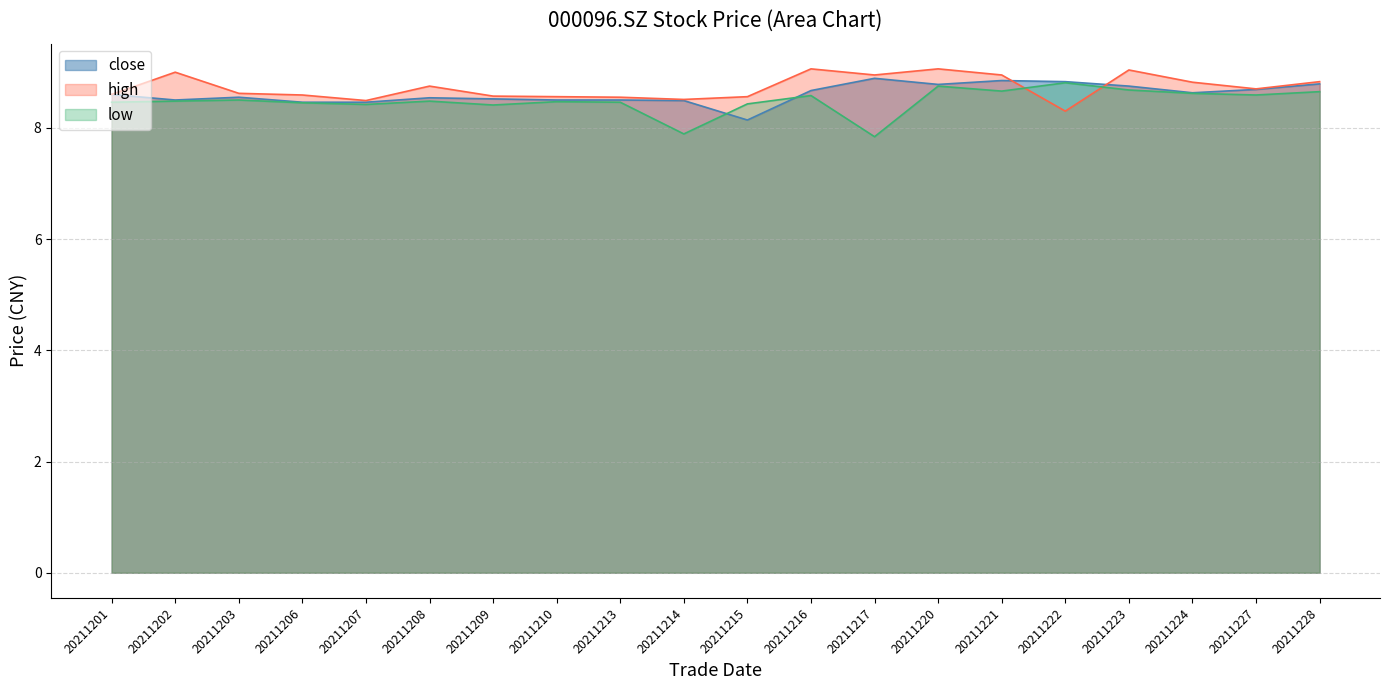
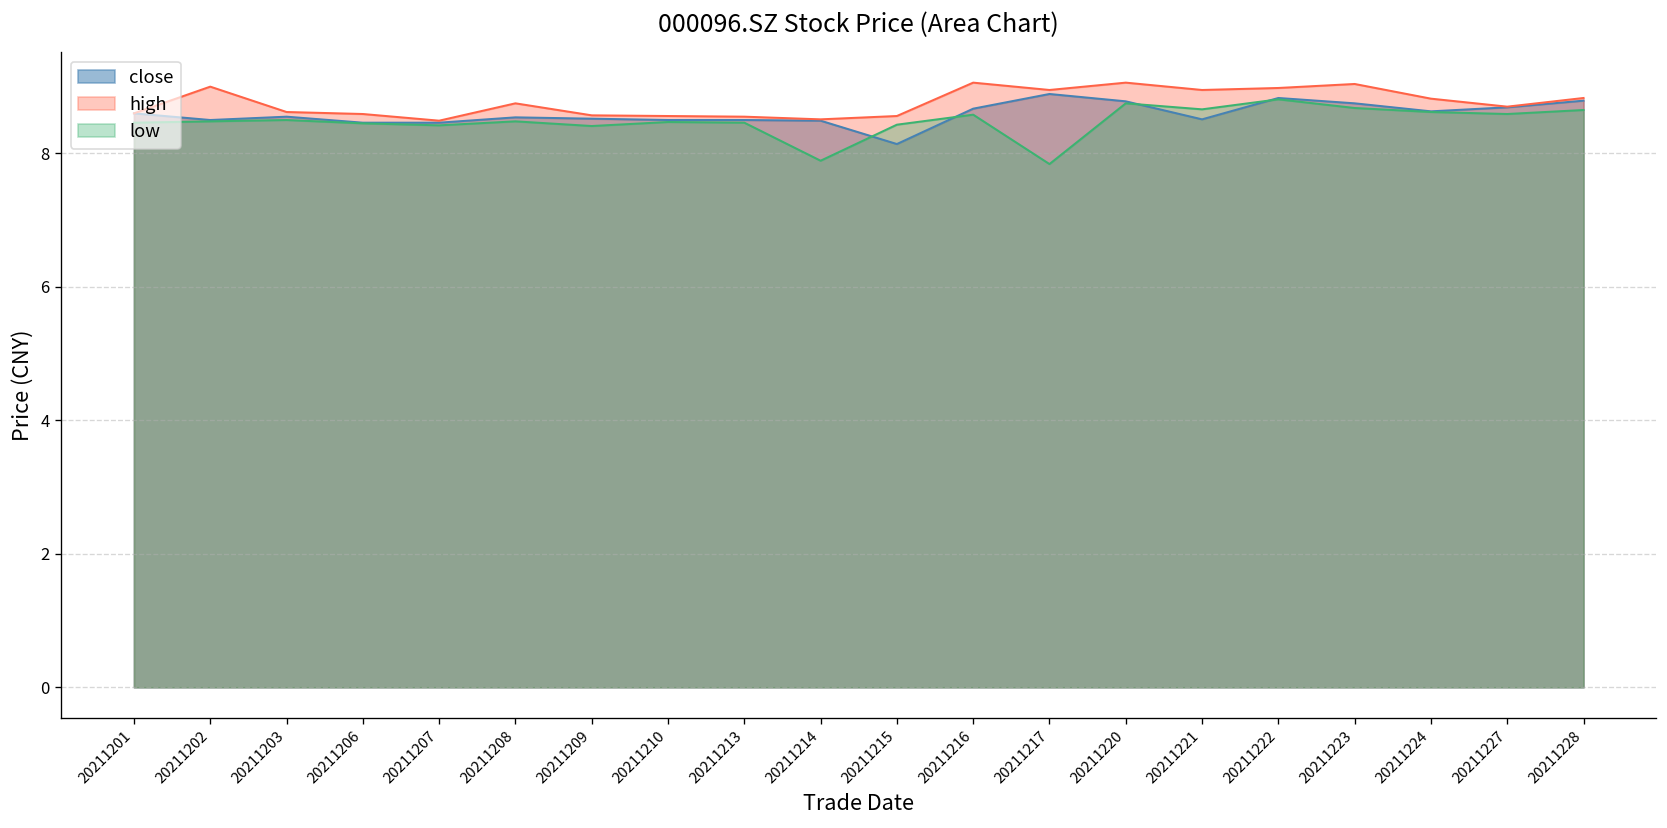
close, 20211221: 8.9 -> 8.5
high, 20211222: 8.3 -> 9.0
